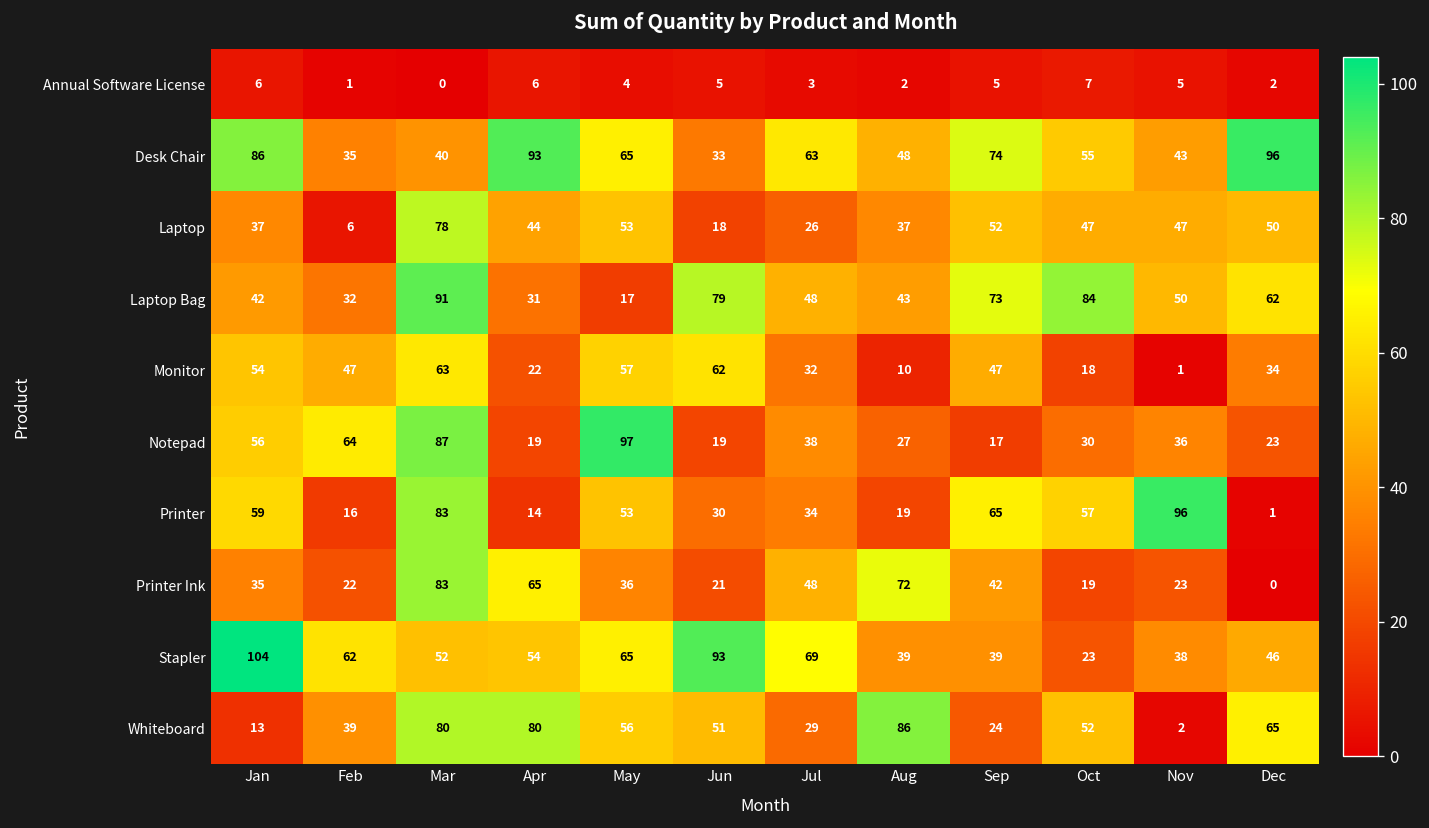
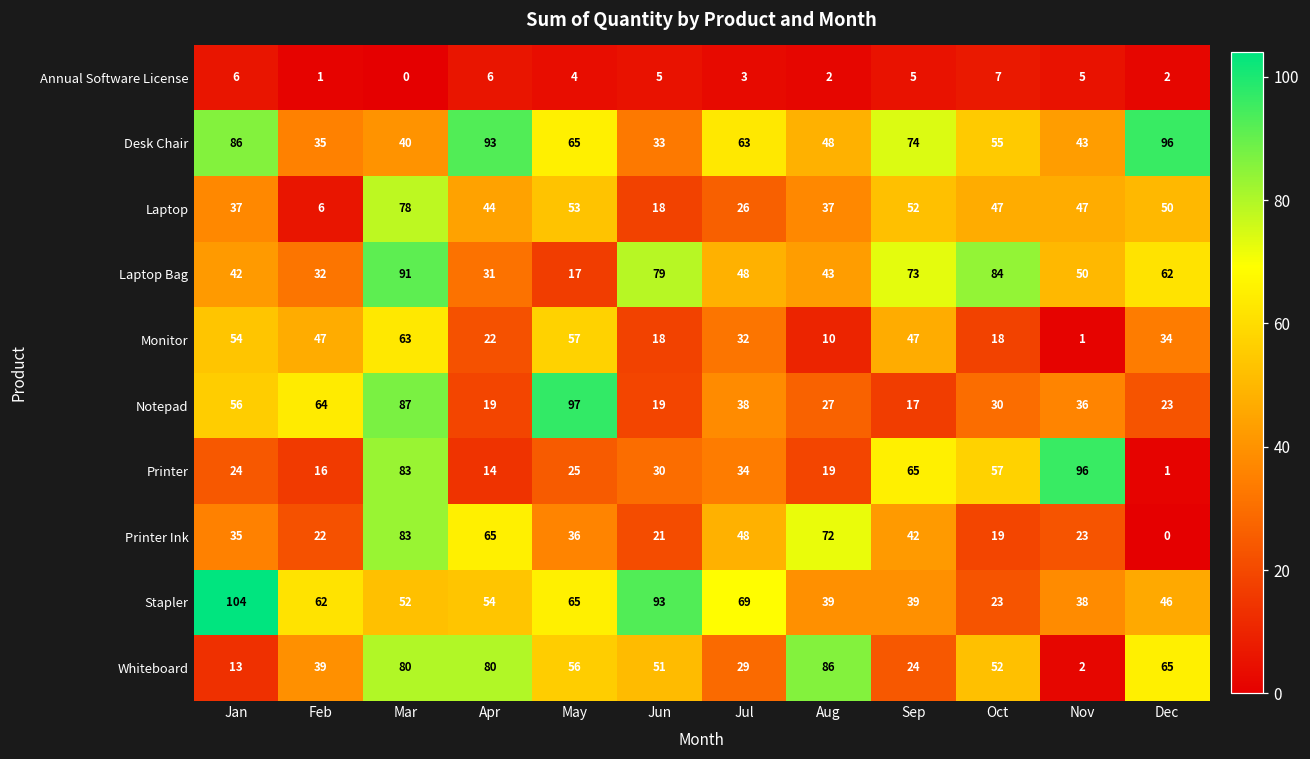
Monitor, Jun: 62 -> 18
Printer, Jan: 59 -> 24
Printer, May: 53 -> 25
